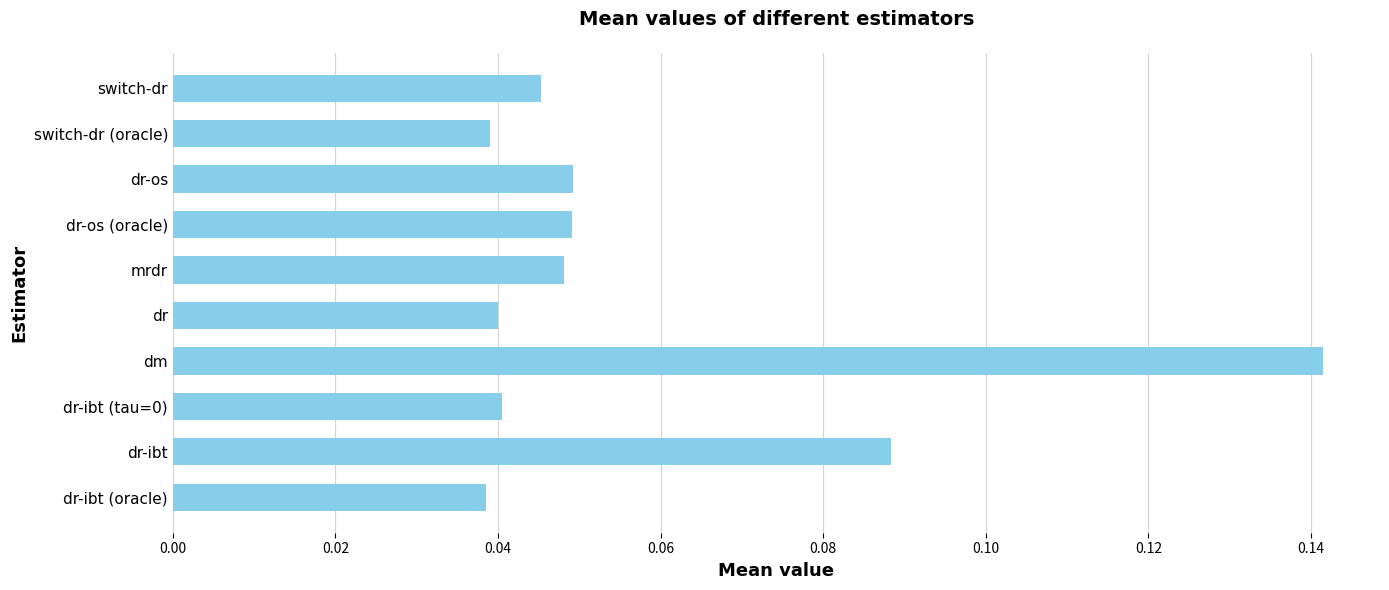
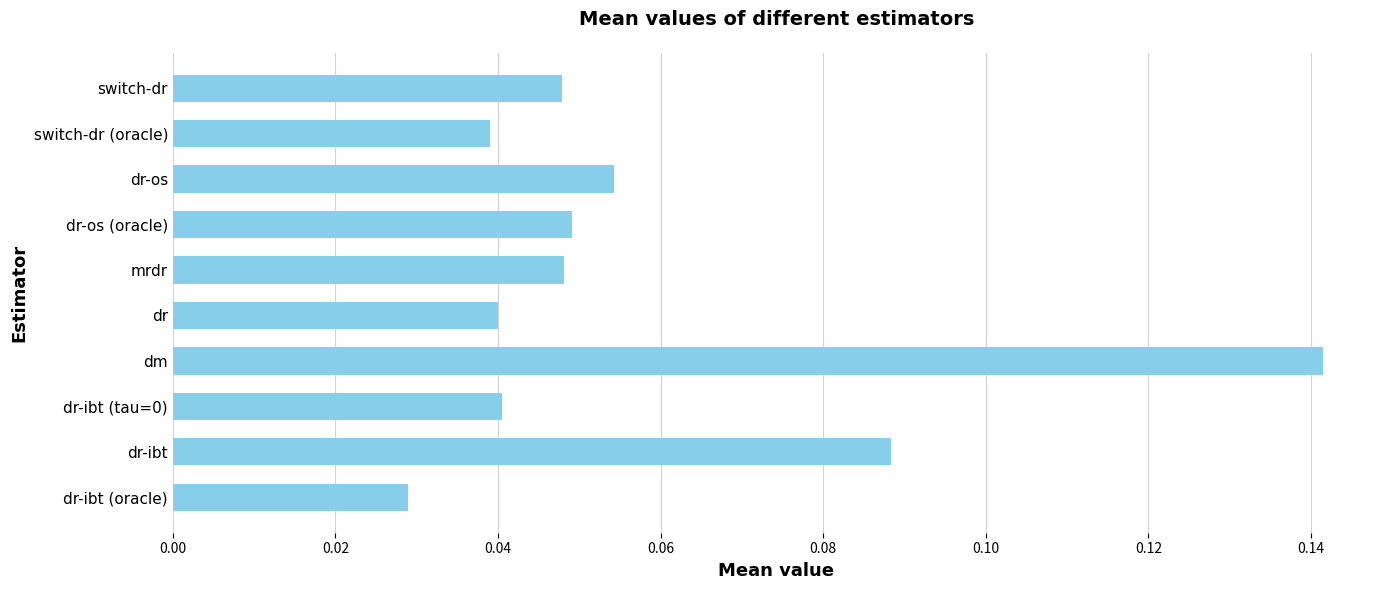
switch-dr: 0.045 -> 0.048
dr-os: 0.049 -> 0.054
dr-ibt (oracle): 0.039 -> 0.029
